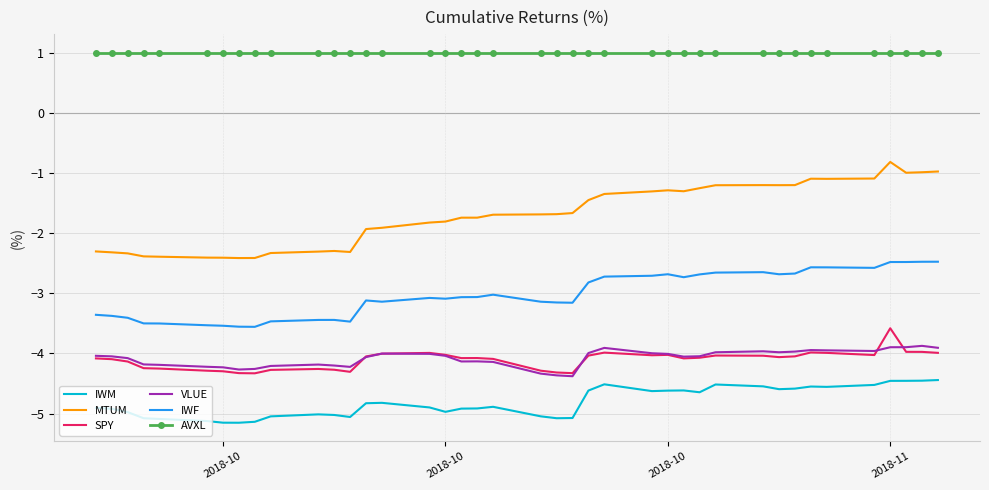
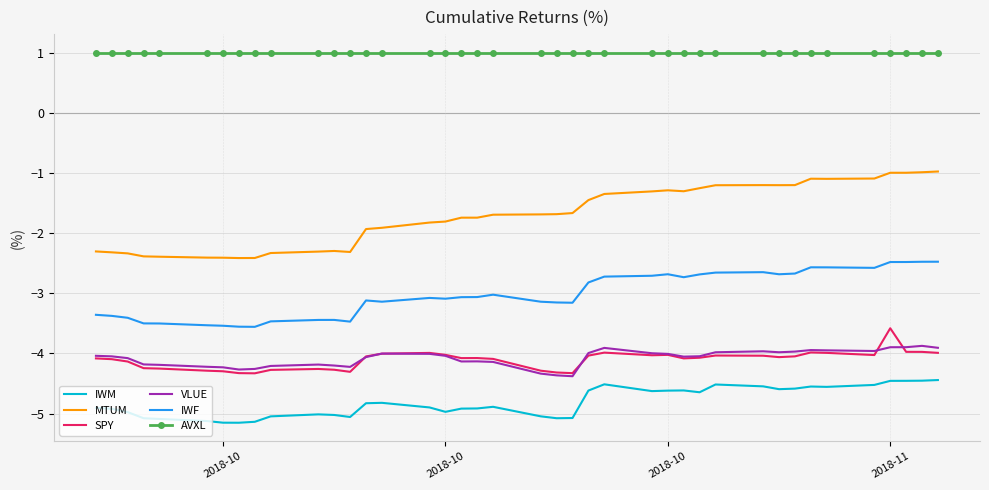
MTUM, 2018-11: -0.8 -> -1.0
